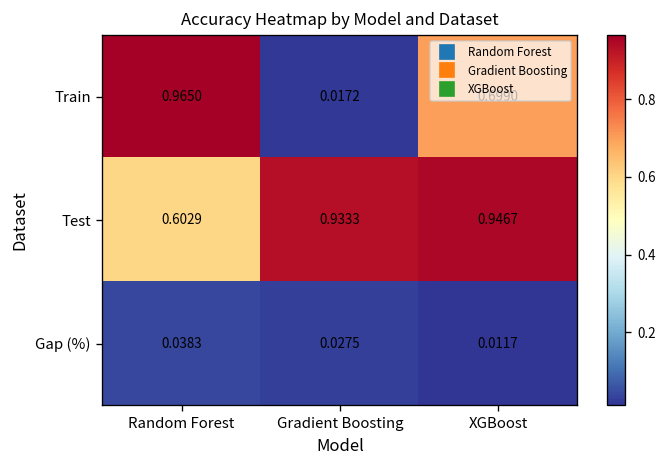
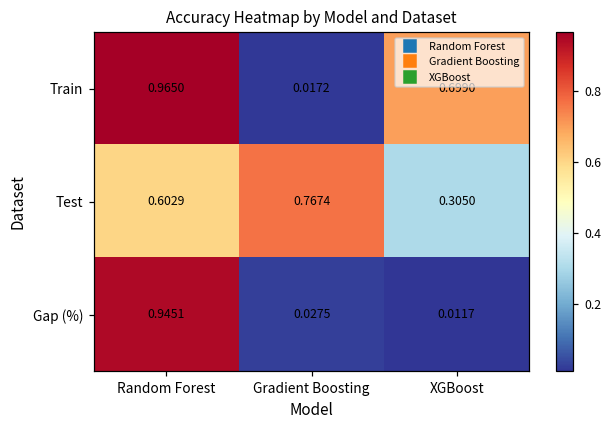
Test, Gradient Boosting: 0.9333 -> 0.7674
Test, XGBoost: 0.9467 -> 0.3050
Gap (%), Random Forest: 0.0383 -> 0.9451
